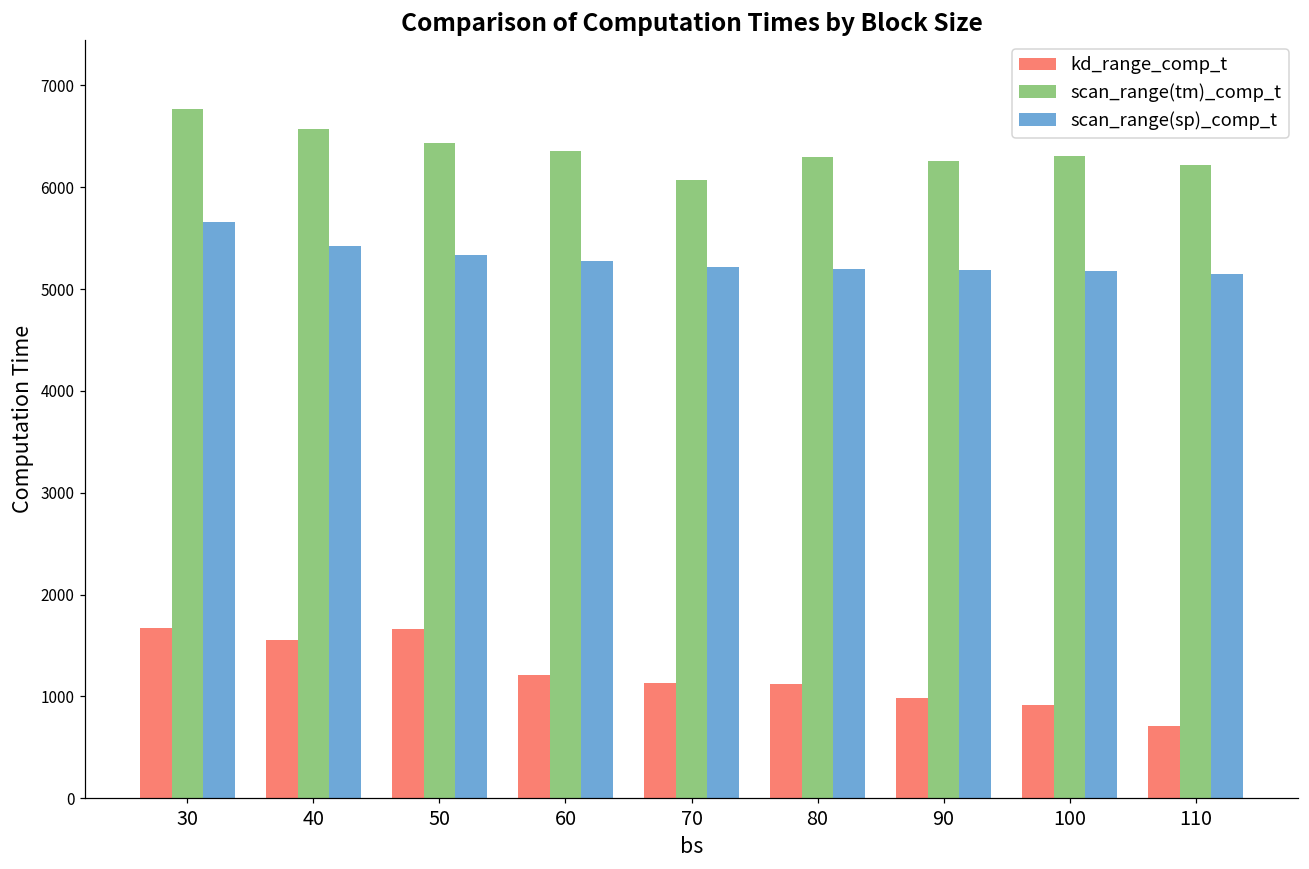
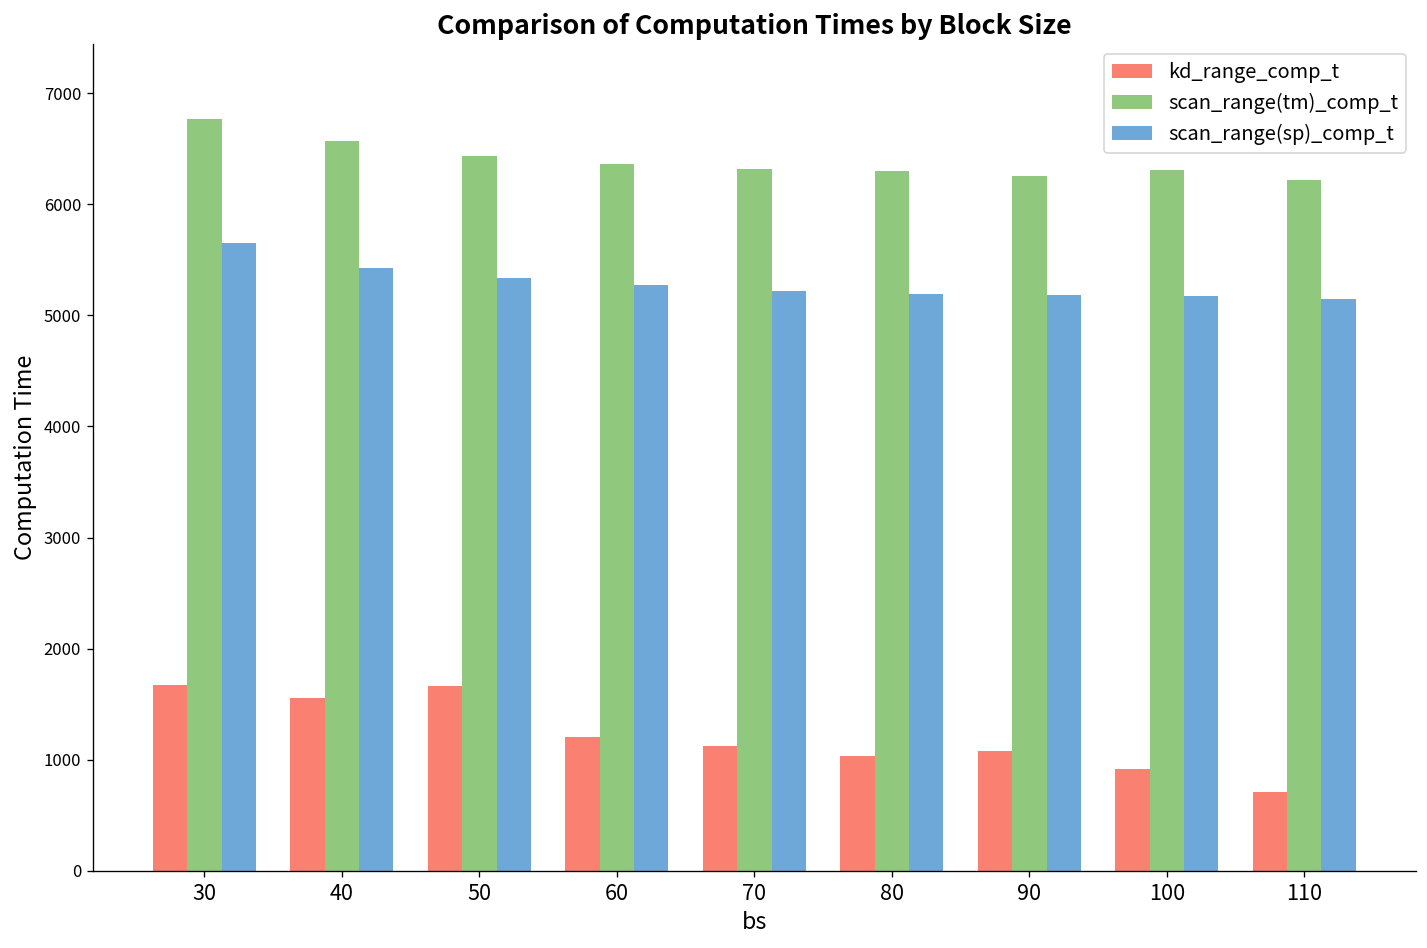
scan_range(tm)_comp_t, 70: 6100 -> 6300
kd_range_comp_t, 80: 1100 -> 1000
kd_range_comp_t, 90: 1000 -> 1100
